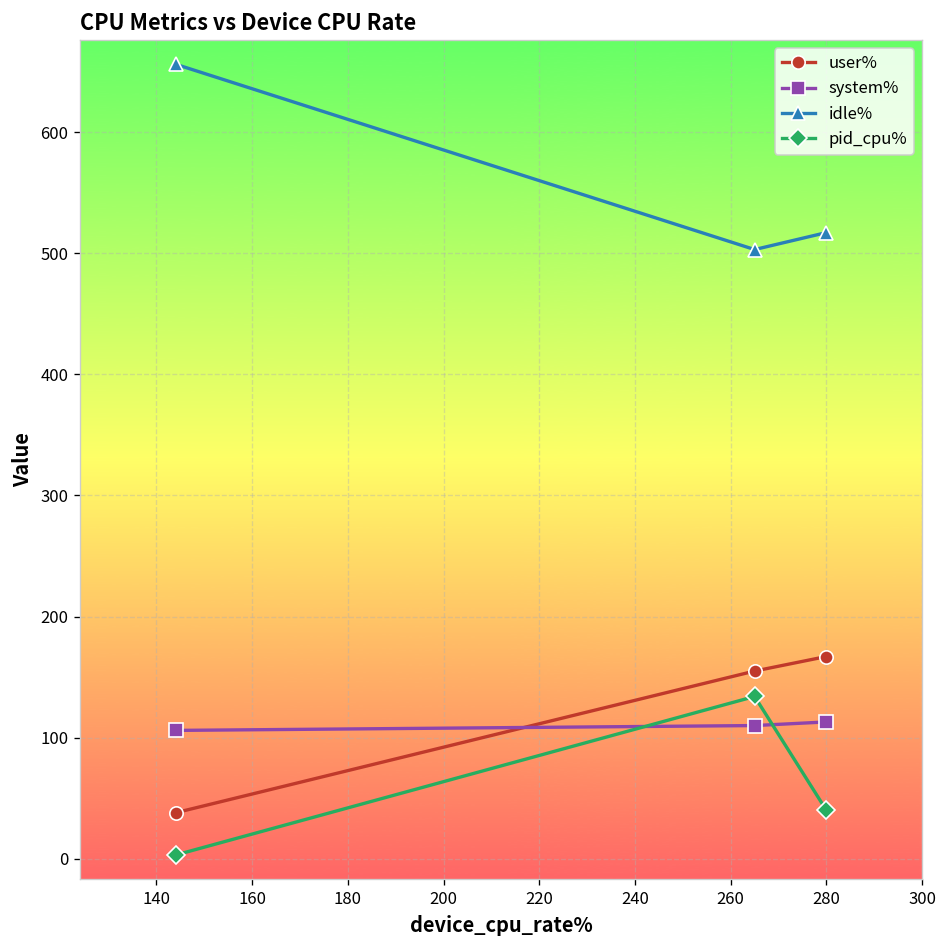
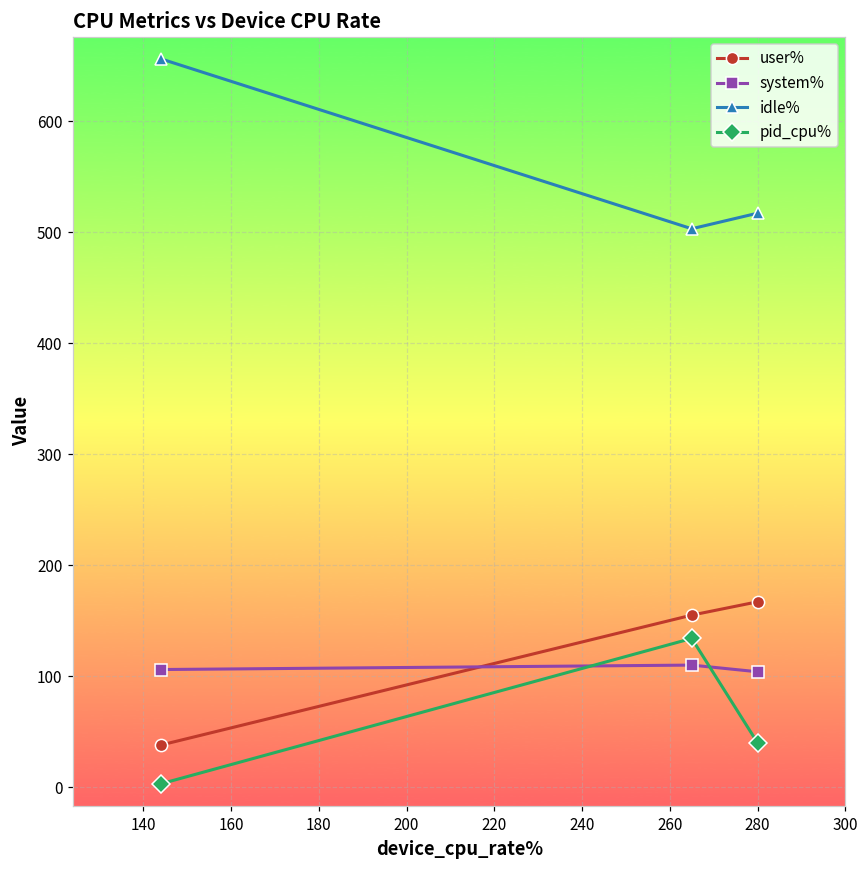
system%, 280: 113 -> 104
